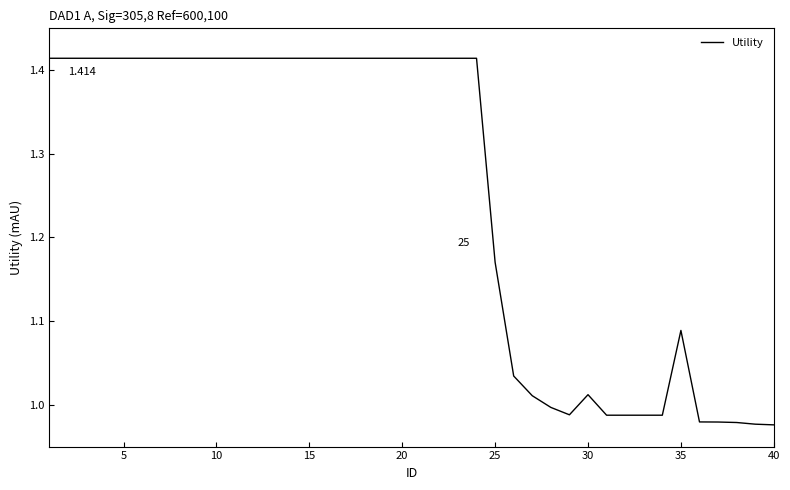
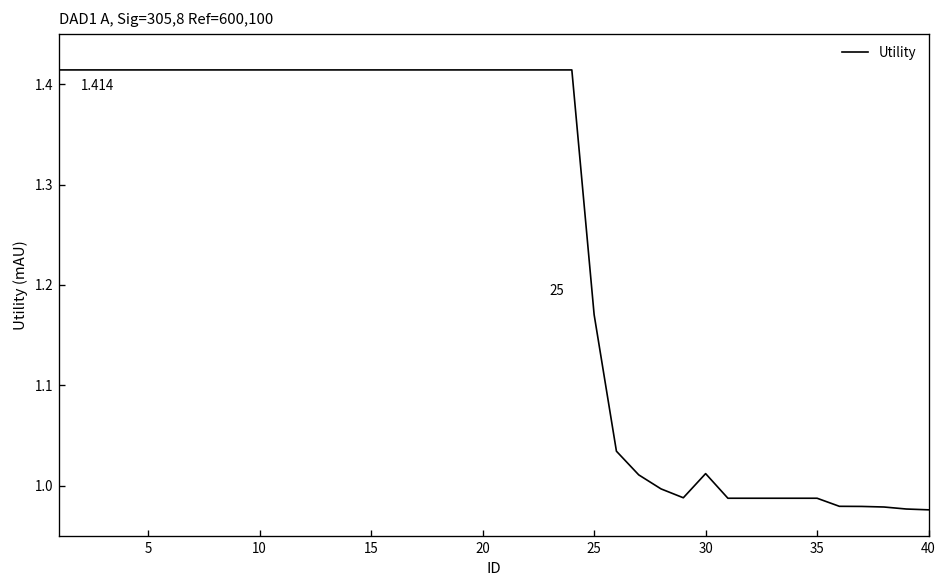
35: 1.09 -> 0.99
